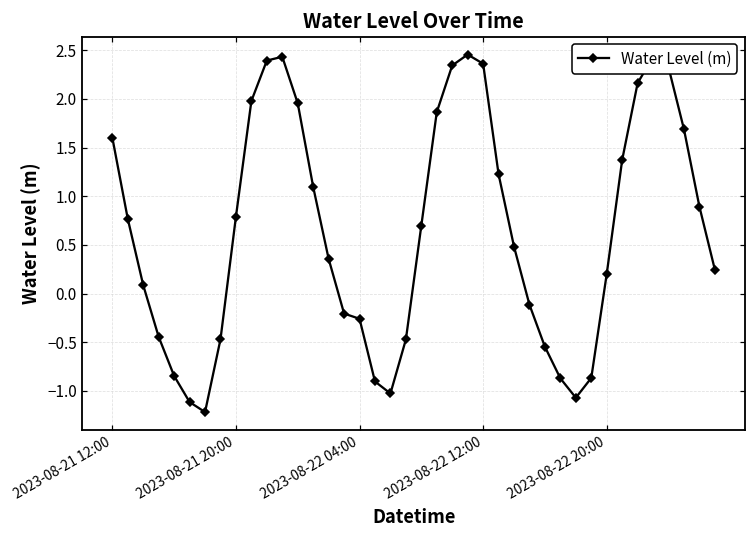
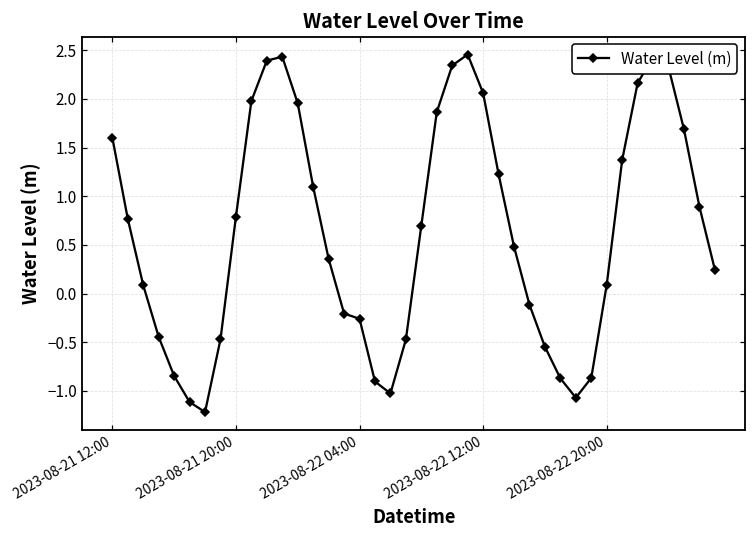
2023-08-22 12:00: 2.4 -> 2.1
2023-08-22 20:00: 0.2 -> 0.1
